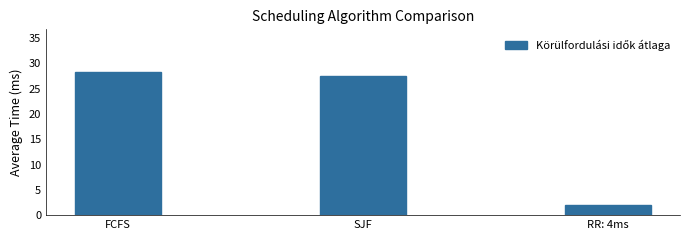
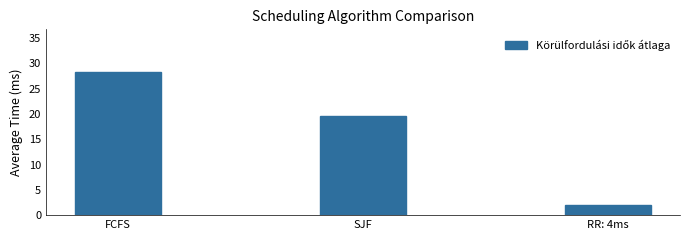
SJF: 28 -> 20
